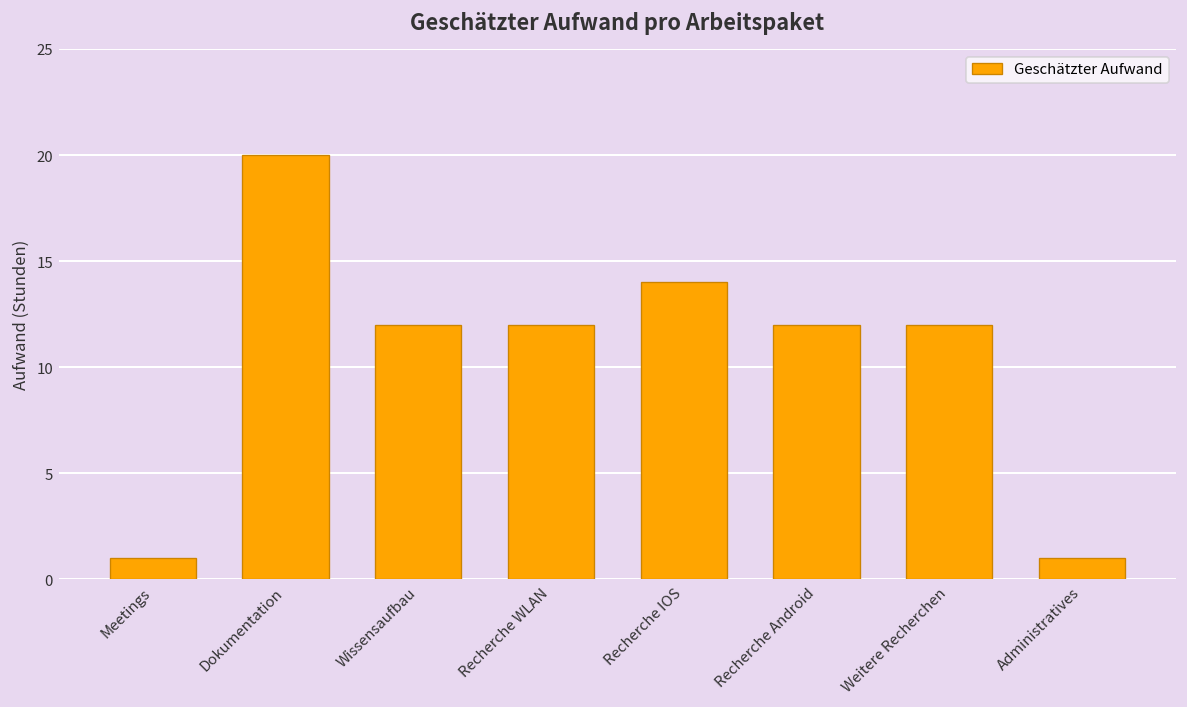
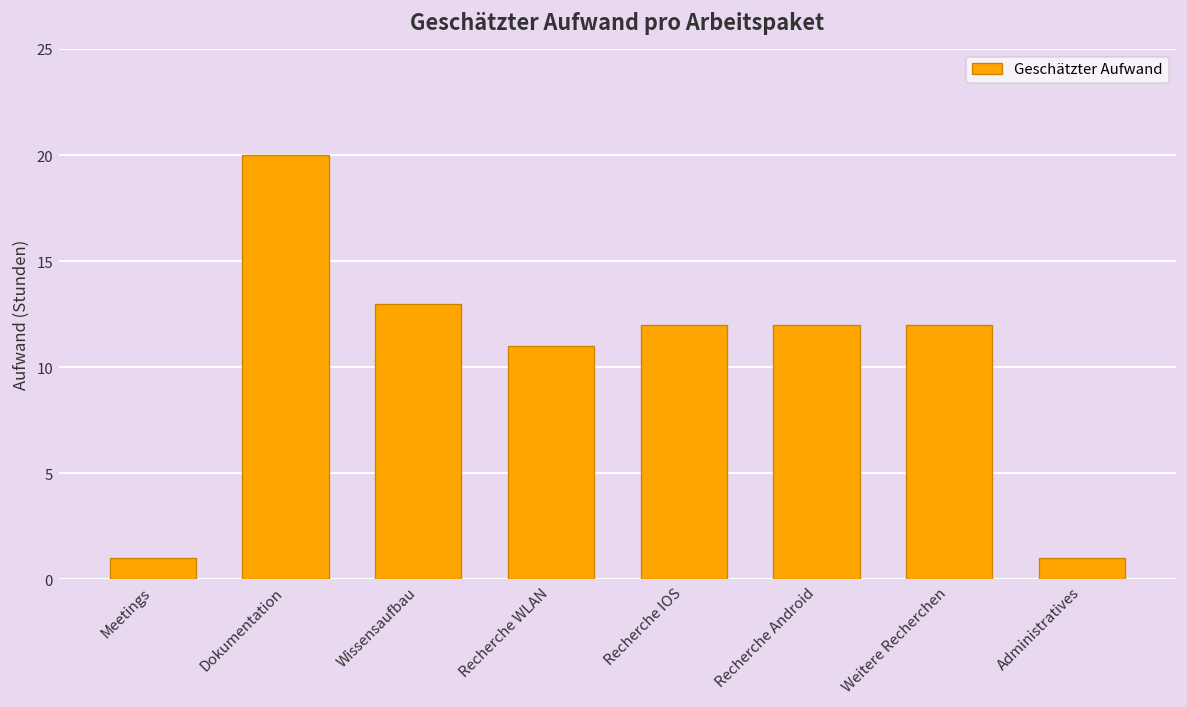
Wissensaufbau: 12 -> 13
Recherche WLAN: 12 -> 11
Recherche IOS: 14 -> 12
